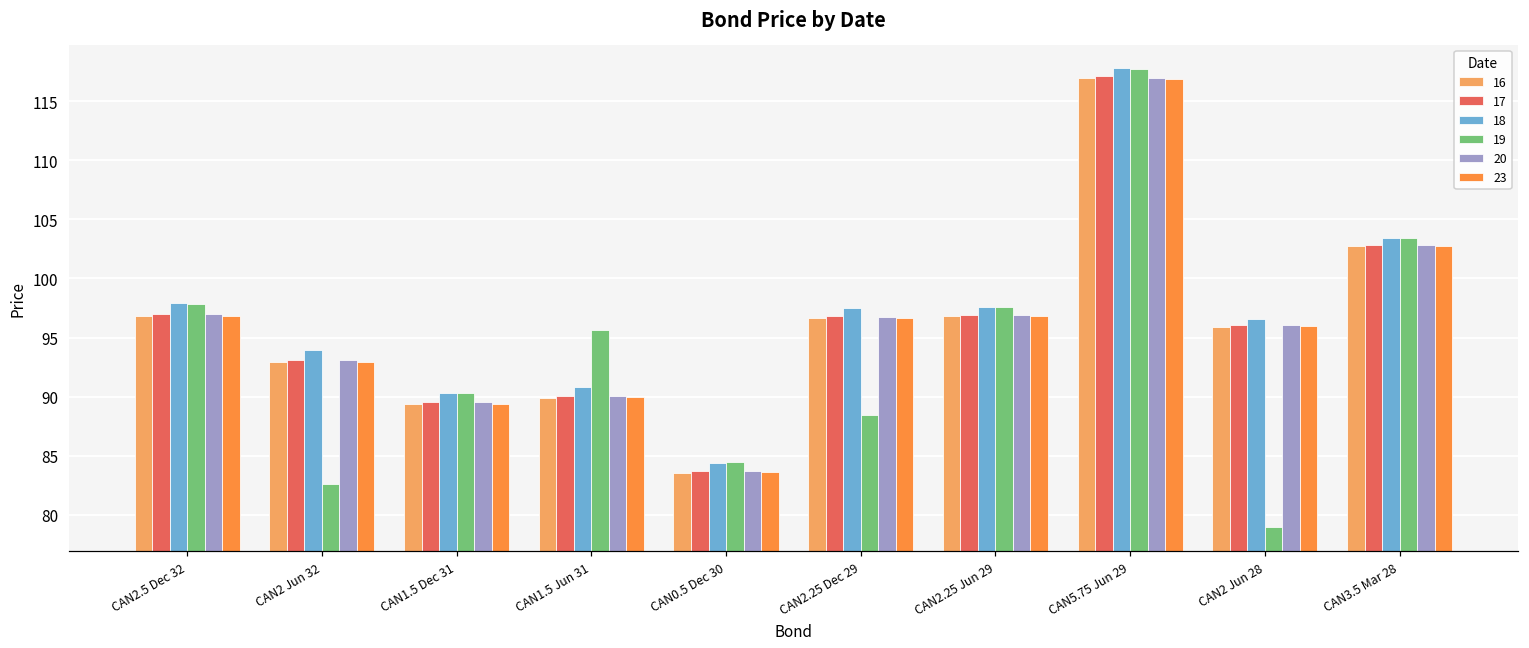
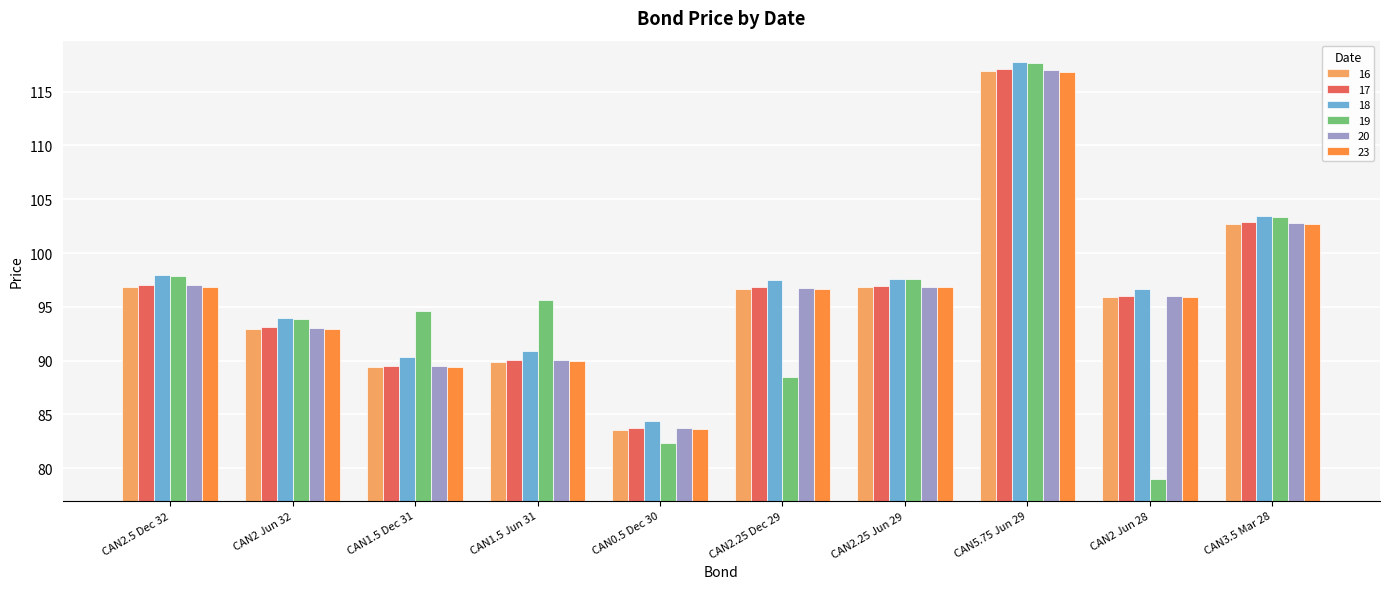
19, CAN2 Jun 32: 82.6 -> 93.9
19, CAN1.5 Dec 31: 90.3 -> 94.6
19, CAN0.5 Dec 30: 84.4 -> 82.3
